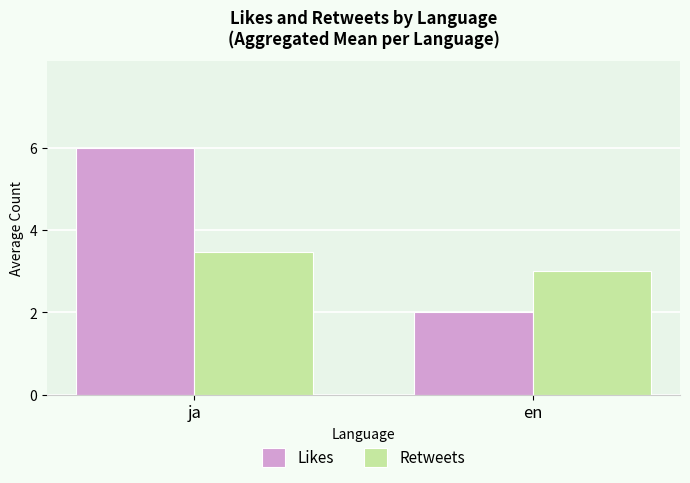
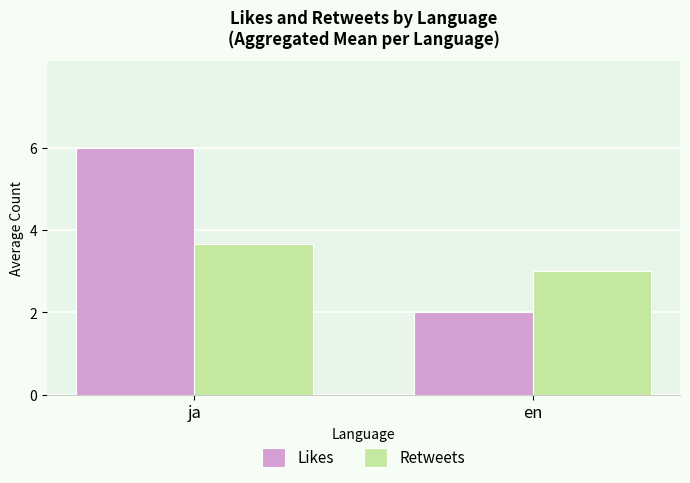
Retweets, ja: 3.5 -> 3.7
